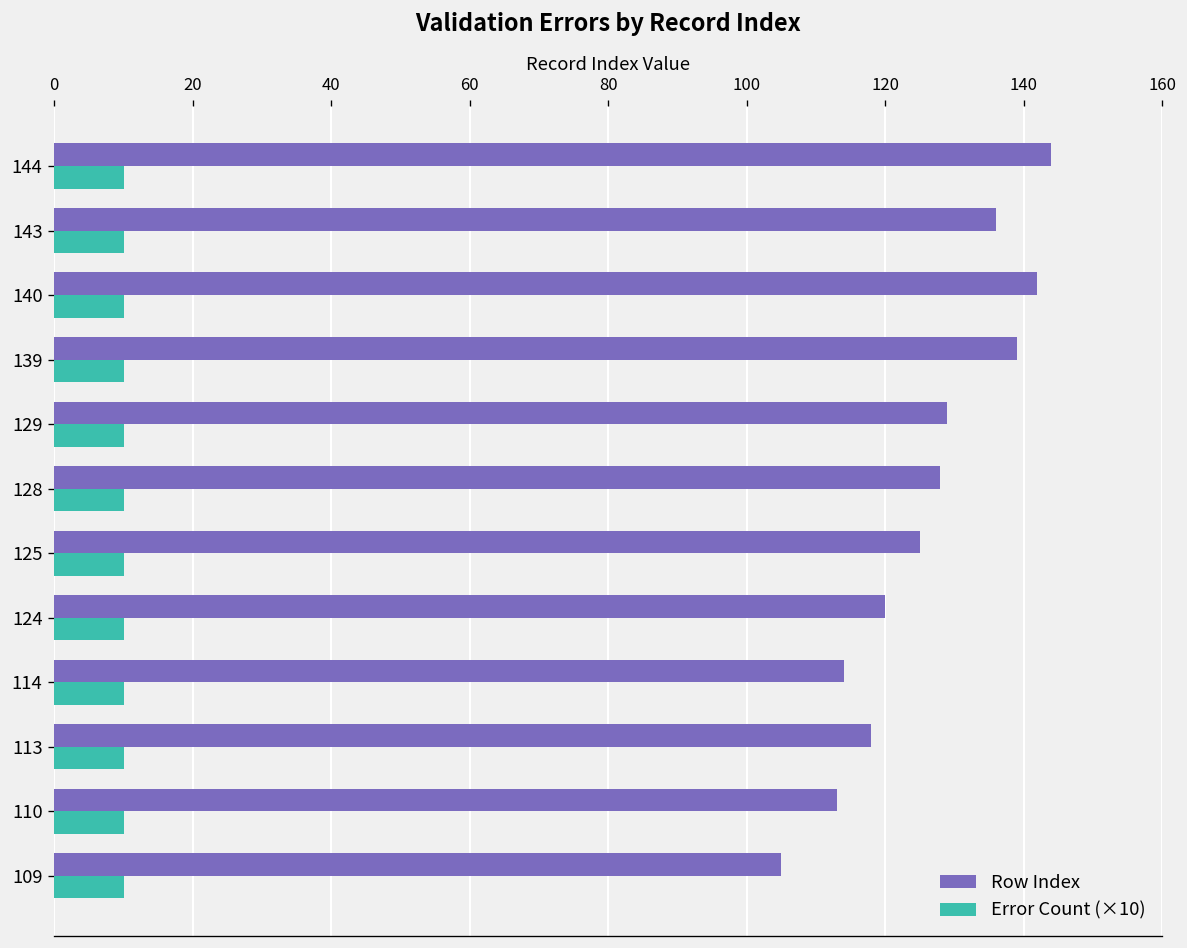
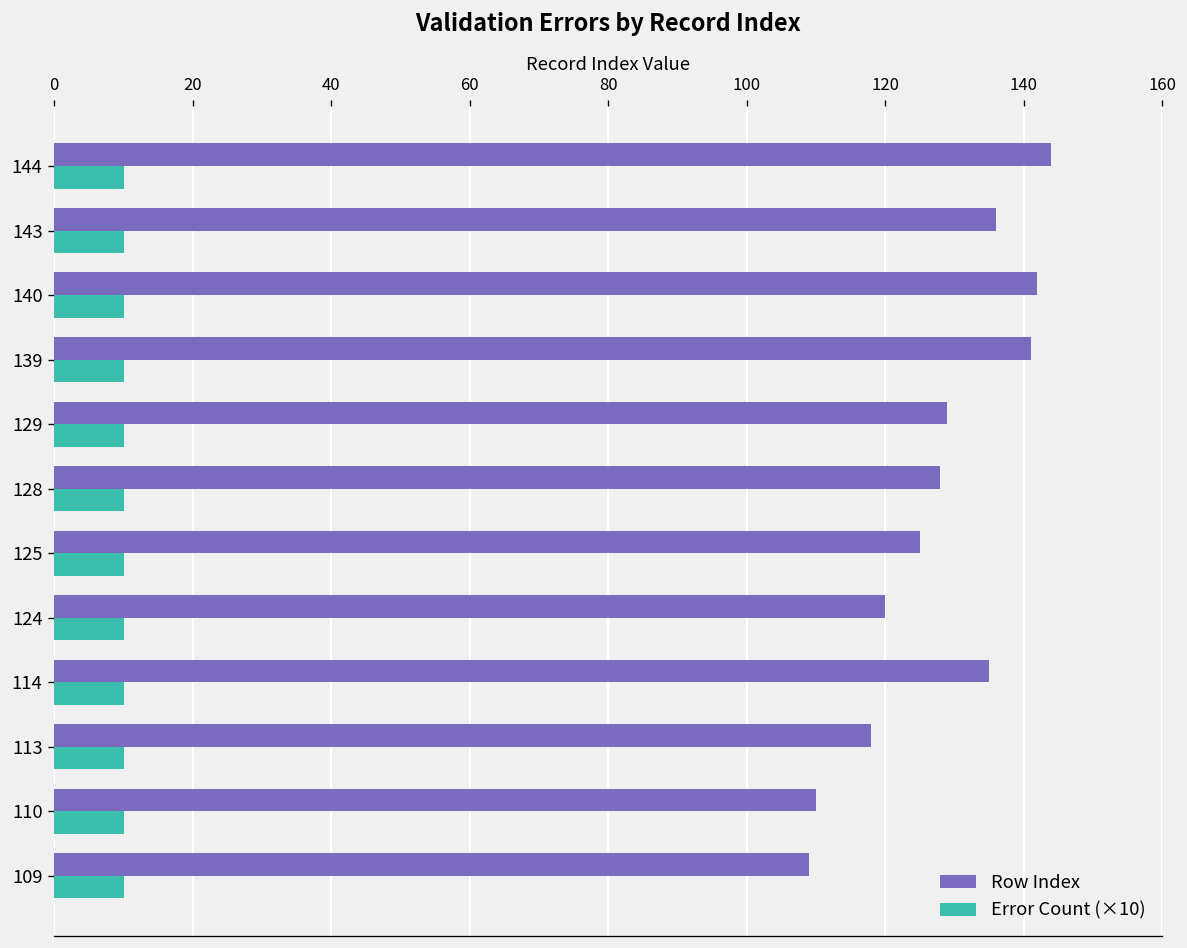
Row Index, 139: 139 -> 141
Row Index, 114: 114 -> 135
Row Index, 110: 113 -> 110
Row Index, 109: 105 -> 109
